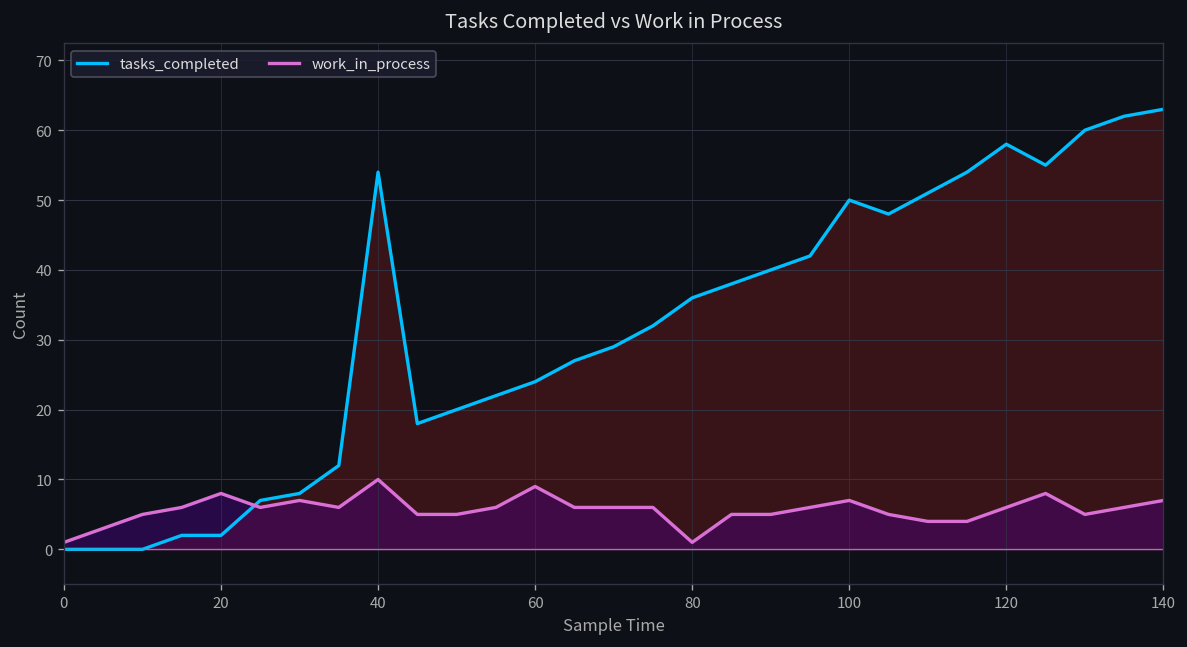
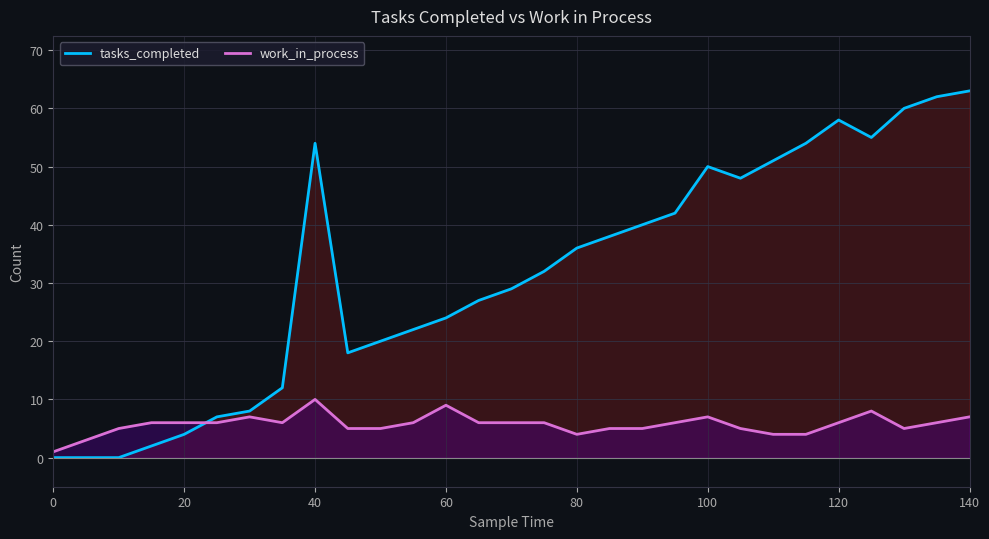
tasks_completed, 20: 2 -> 4
work_in_process, 20: 8 -> 6
work_in_process, 80: 1 -> 4
